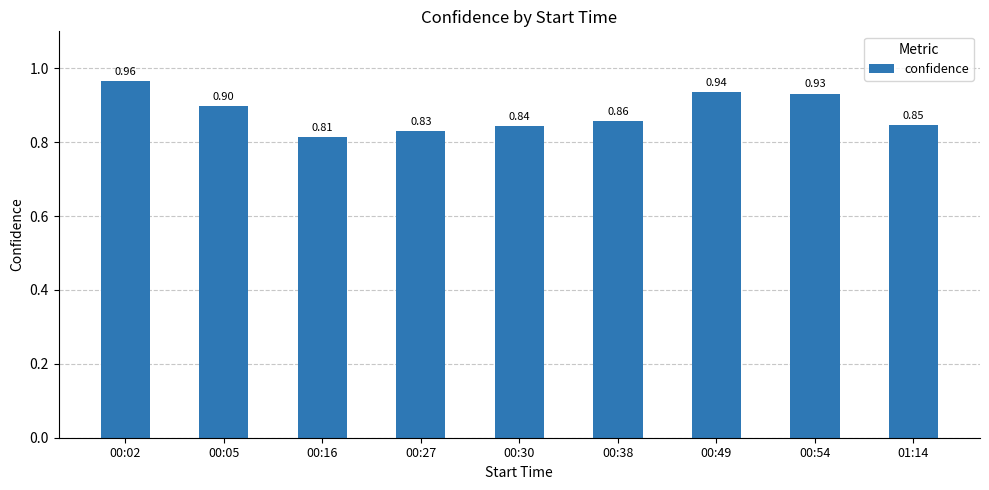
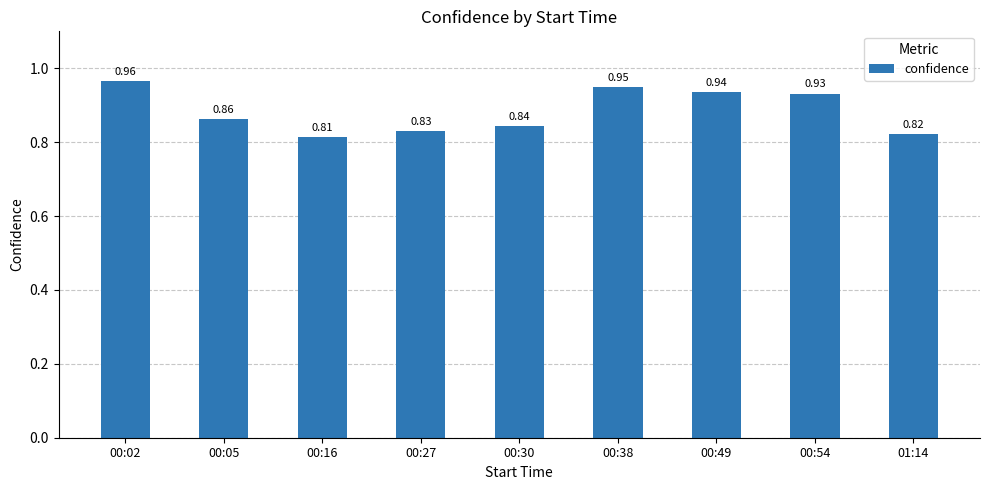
00:05: 0.90 -> 0.86
00:38: 0.86 -> 0.95
01:14: 0.85 -> 0.82
